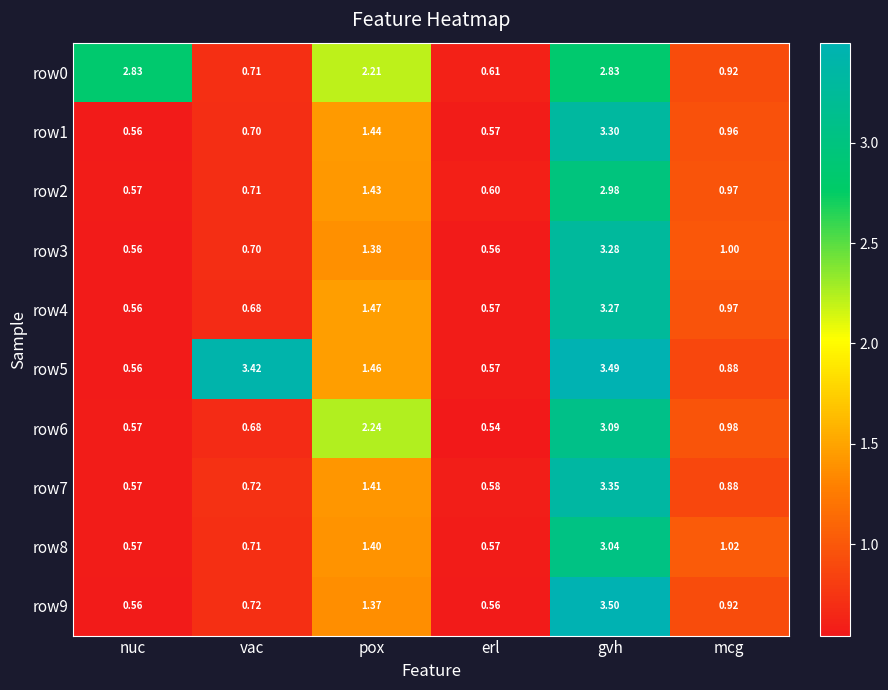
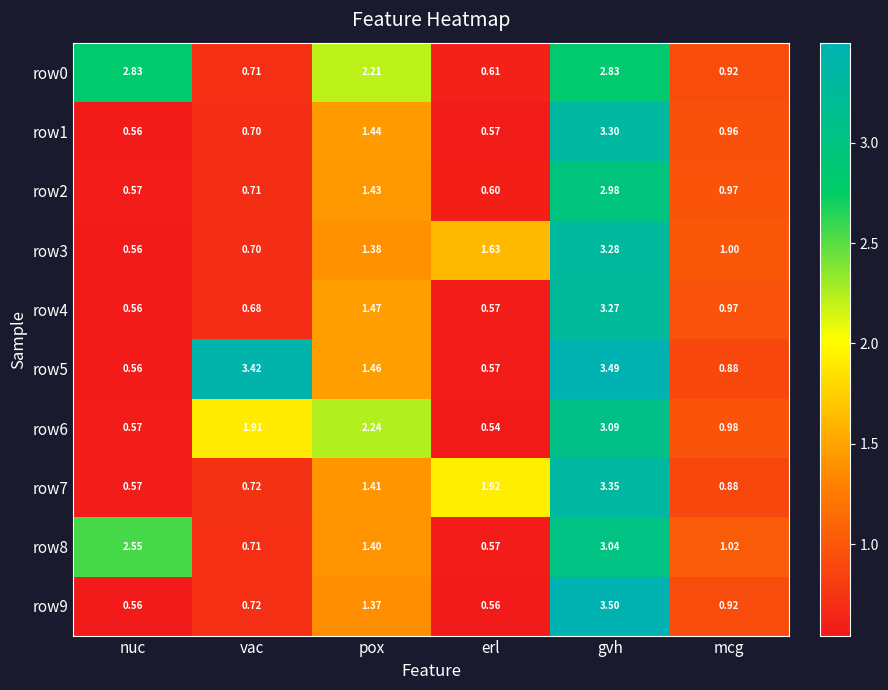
row3, erl: 0.56 -> 1.63
row6, vac: 0.68 -> 1.91
row7, erl: 0.58 -> 1.92
row8, nuc: 0.57 -> 2.55
